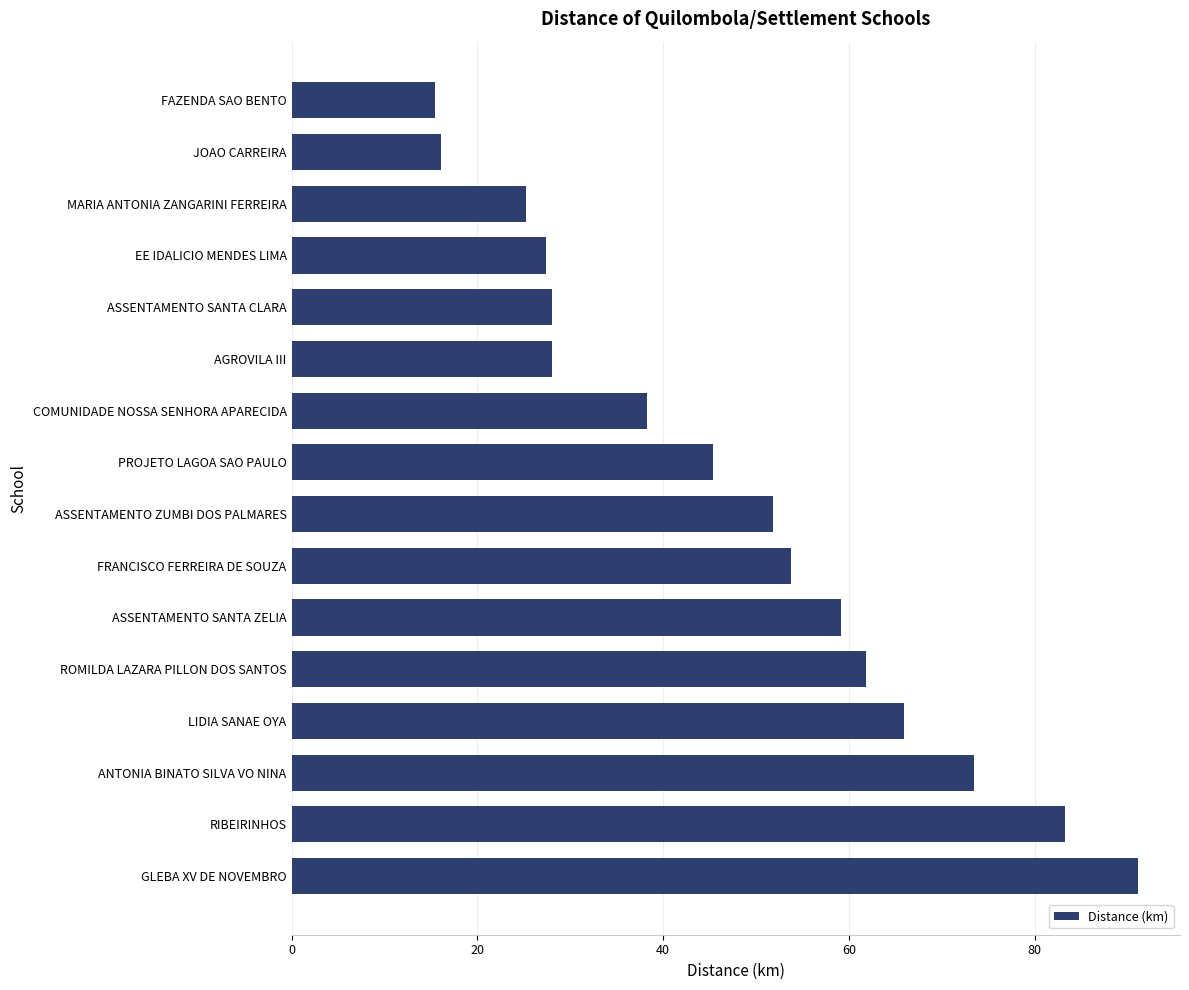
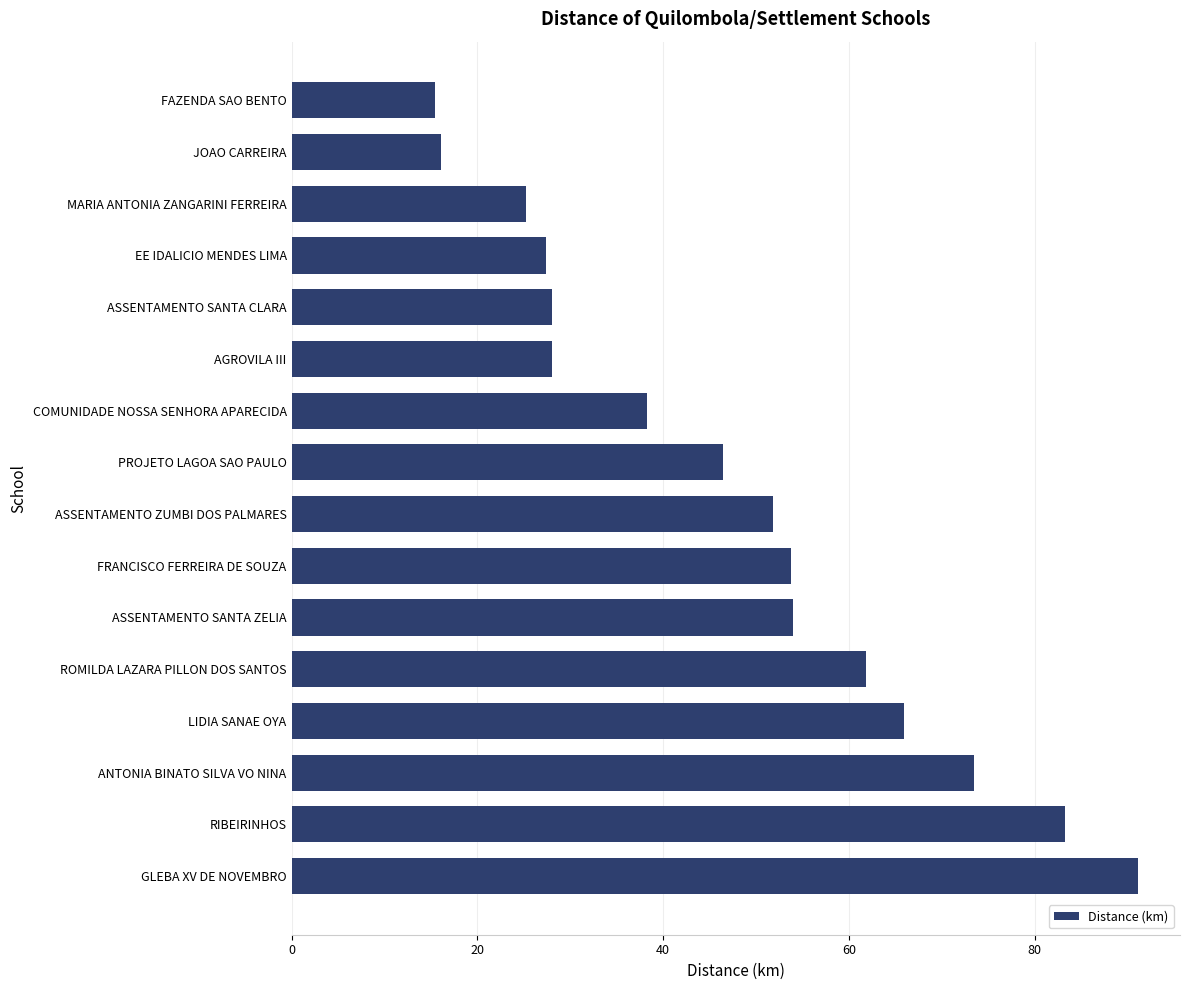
PROJETO LAGOA SAO PAULO: 45 -> 46
ASSENTAMENTO SANTA ZELIA: 59 -> 54
